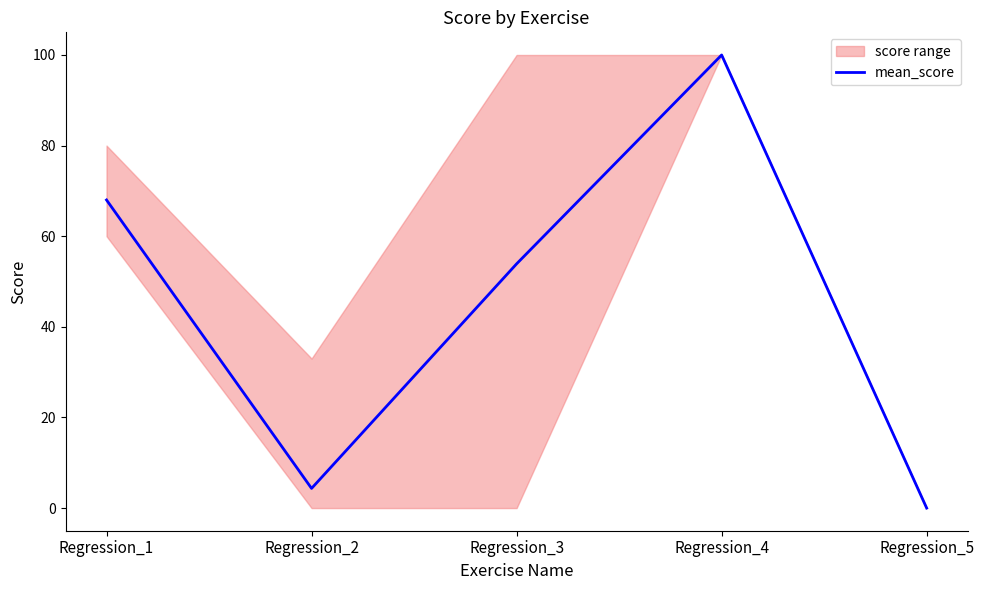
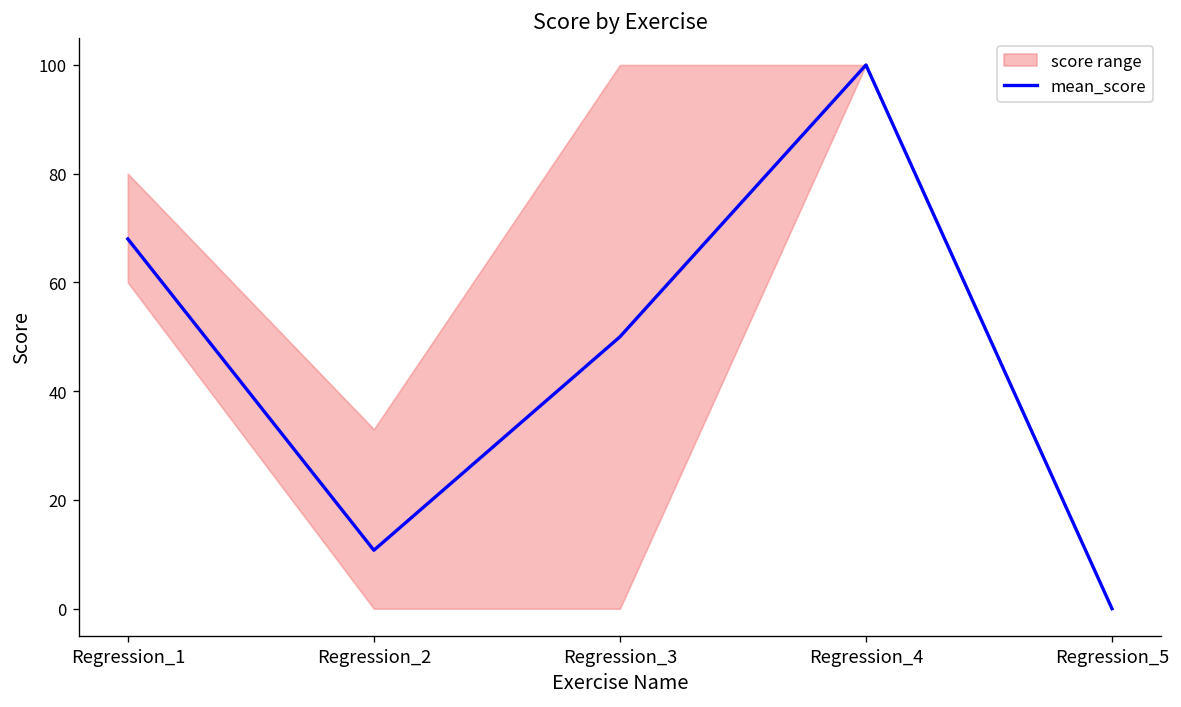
mean_score, Regression_2: 4 -> 11
mean_score, Regression_3: 54 -> 50
